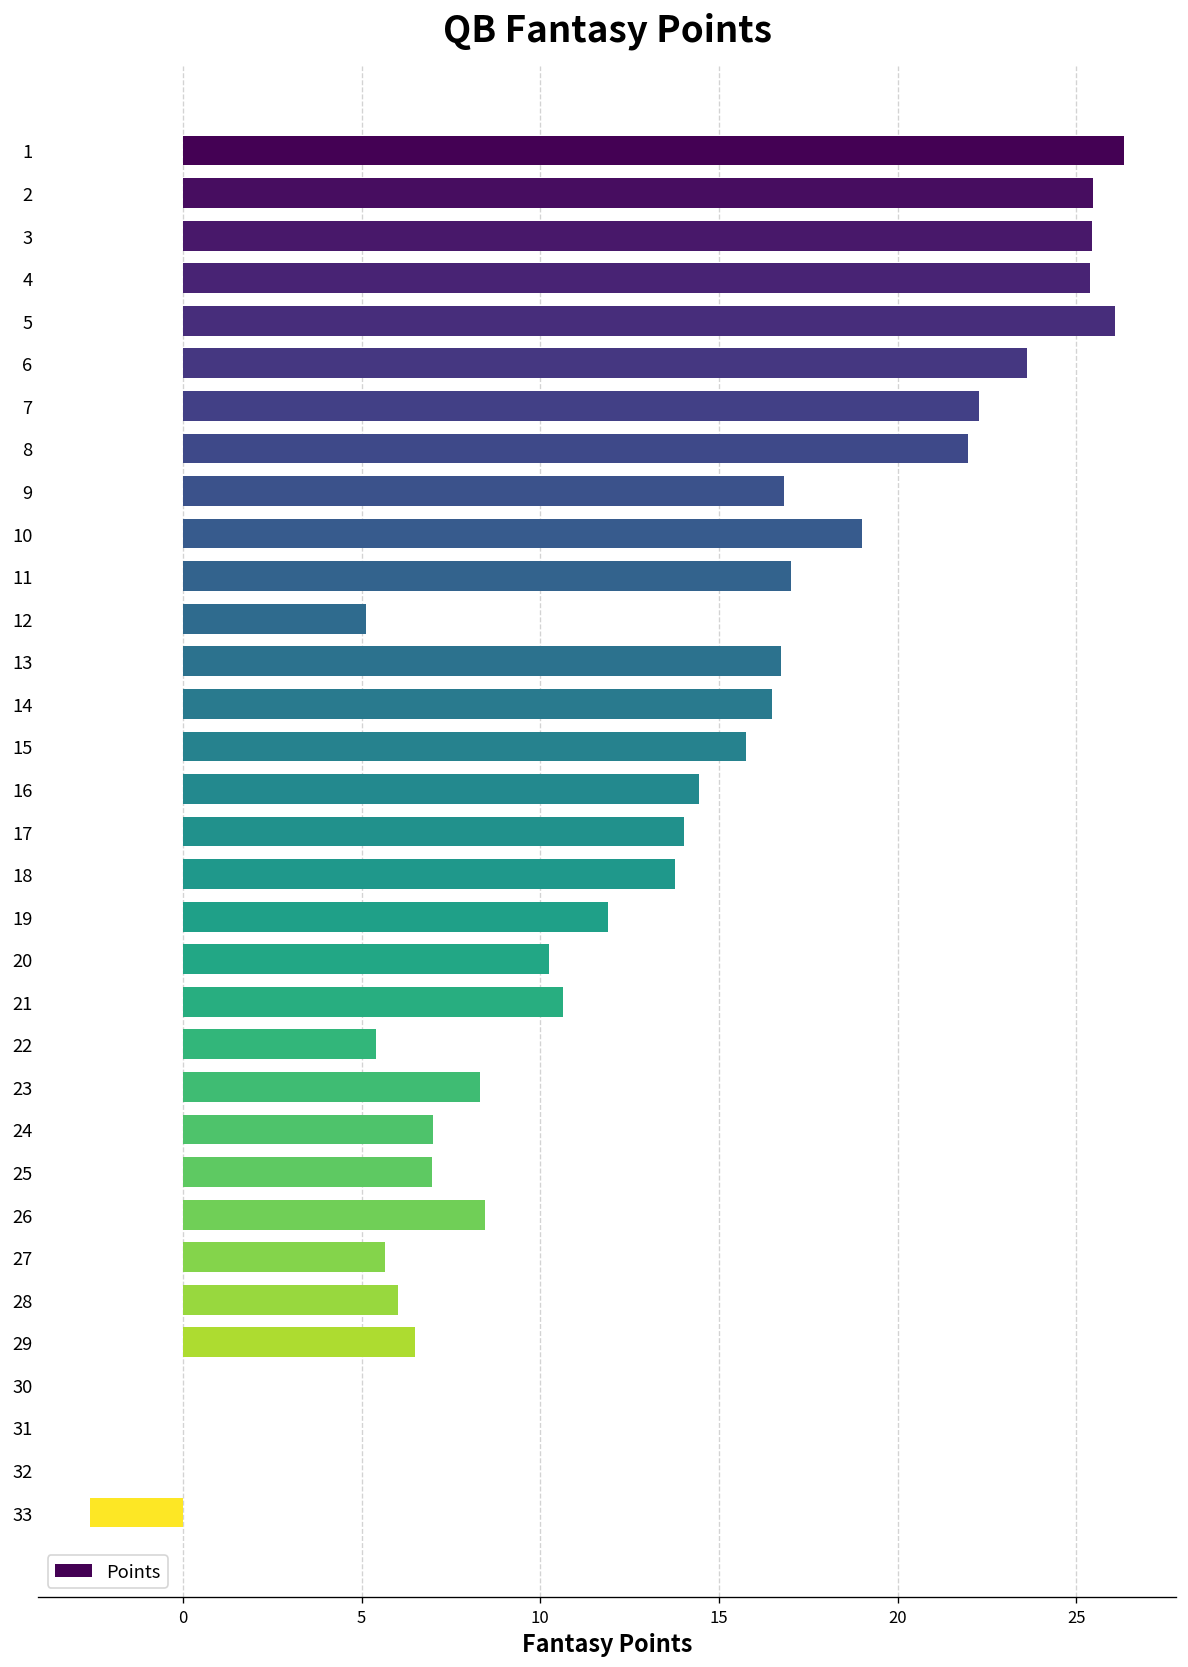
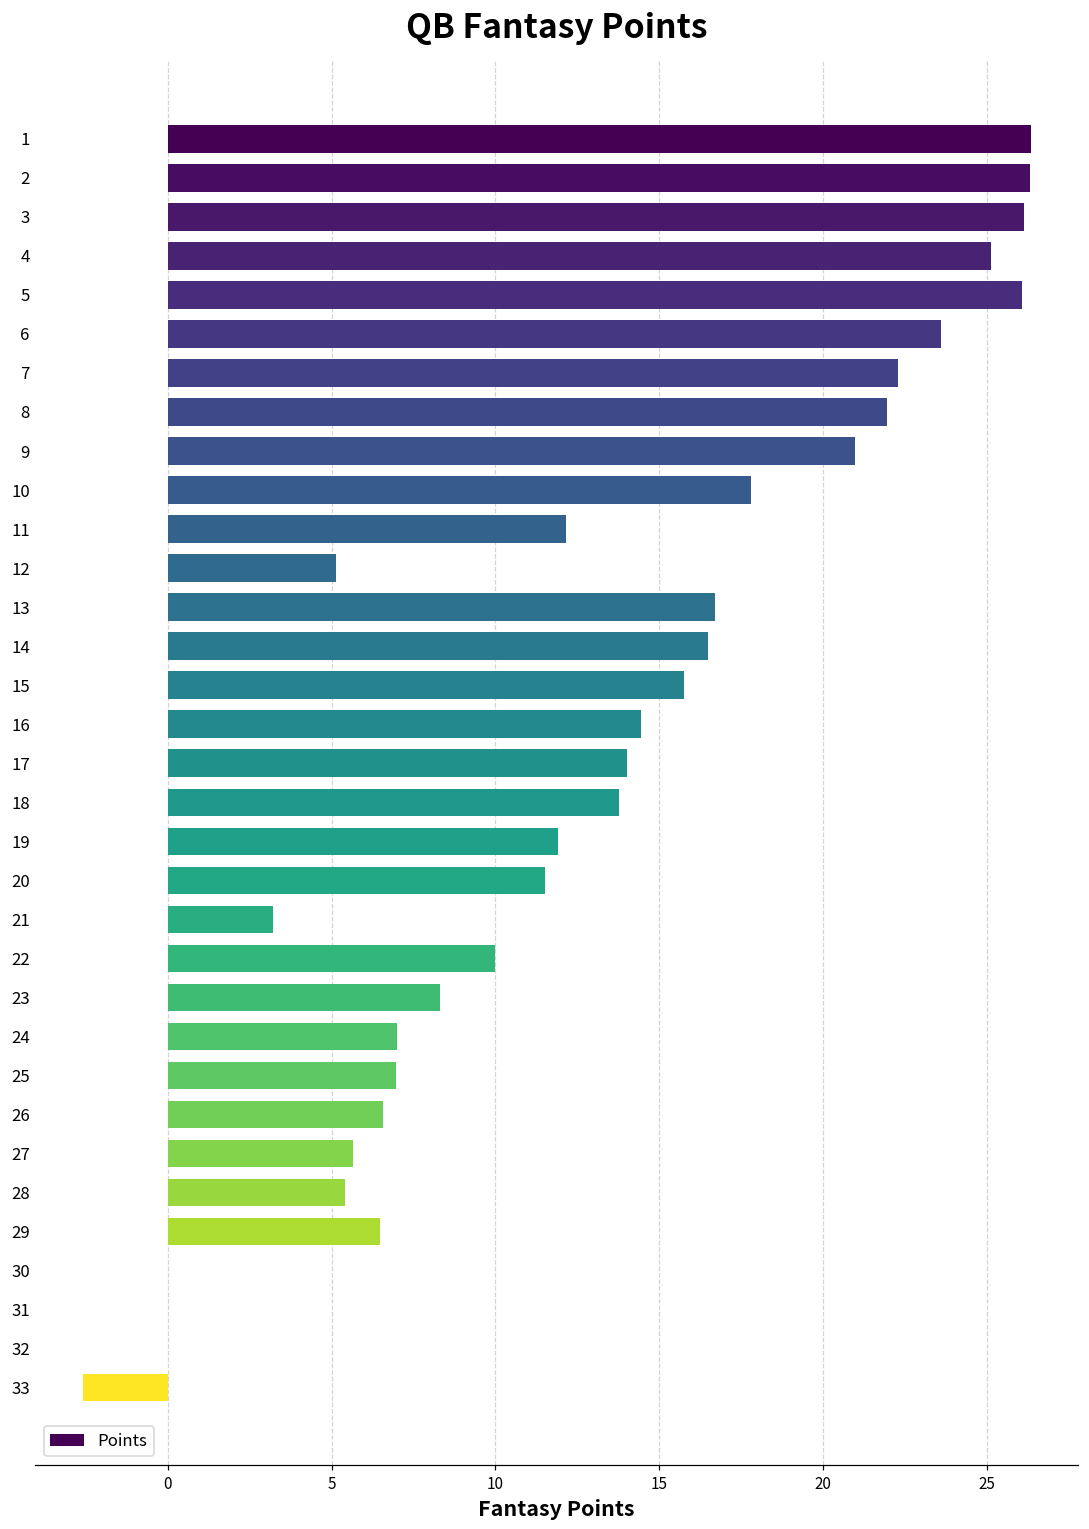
2: 25.5 -> 26.3
3: 25.4 -> 26.1
4: 25.4 -> 25.1
9: 16.8 -> 21.0
10: 19.0 -> 17.8
11: 17.0 -> 12.2
20: 10.2 -> 11.5
21: 10.6 -> 3.2
22: 5.4 -> 10.0
26: 8.4 -> 6.6
28: 6.0 -> 5.4
